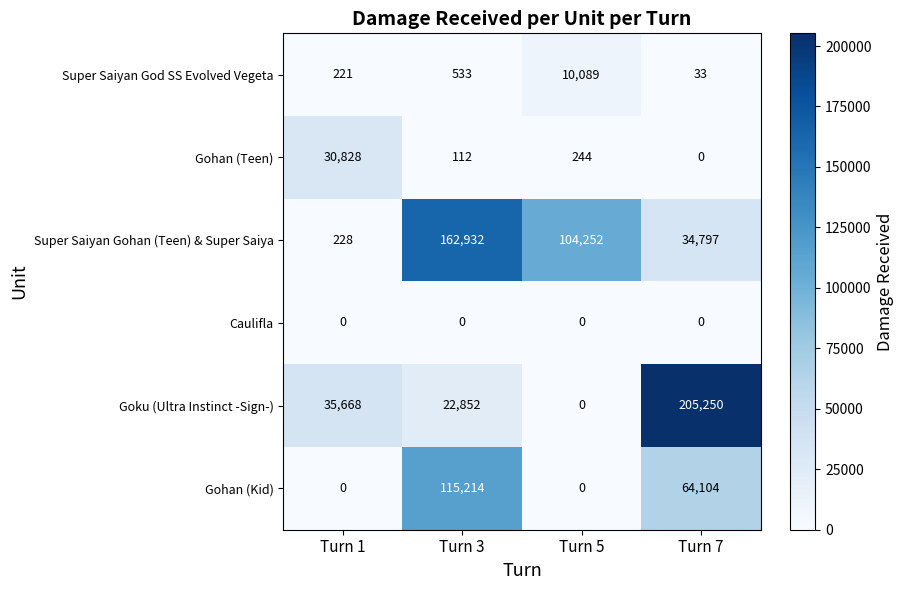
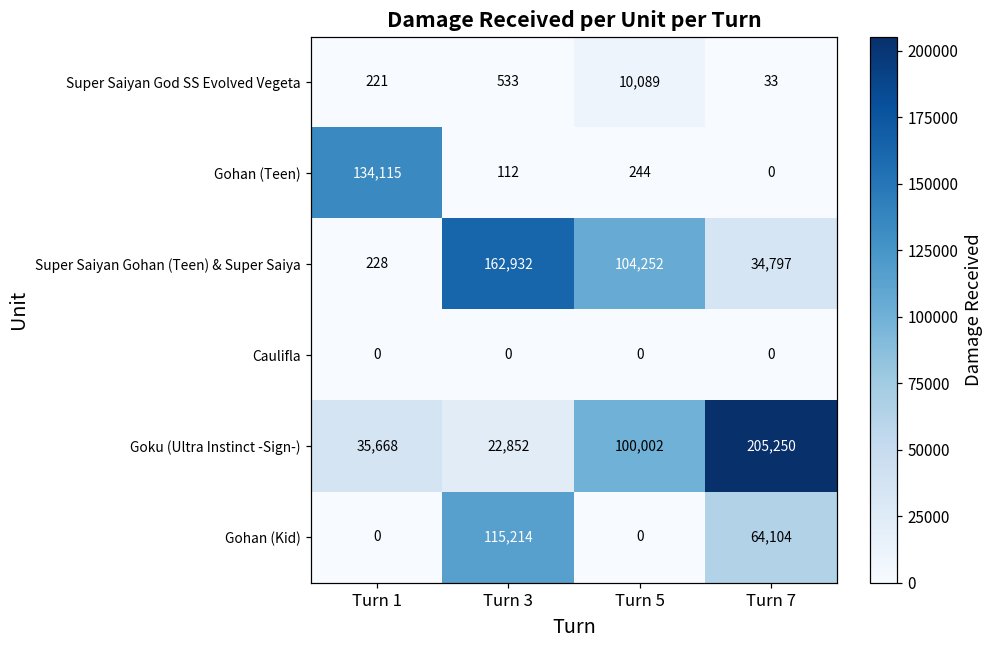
Gohan (Teen), Turn 1: 30,828 -> 134,115
Goku (Ultra Instinct -Sign-), Turn 5: 0 -> 100,002
